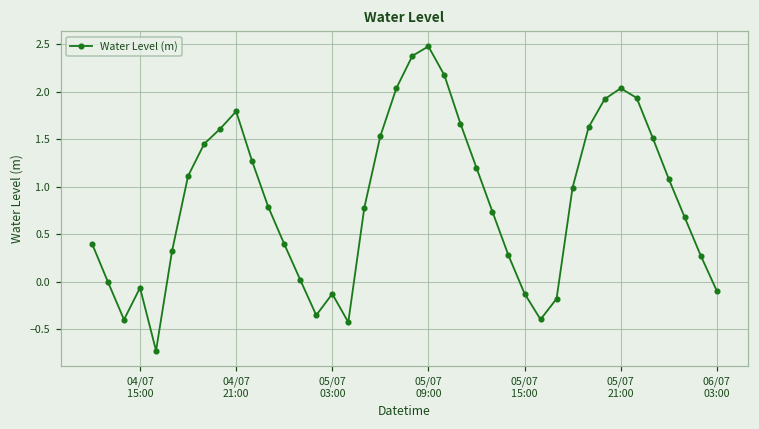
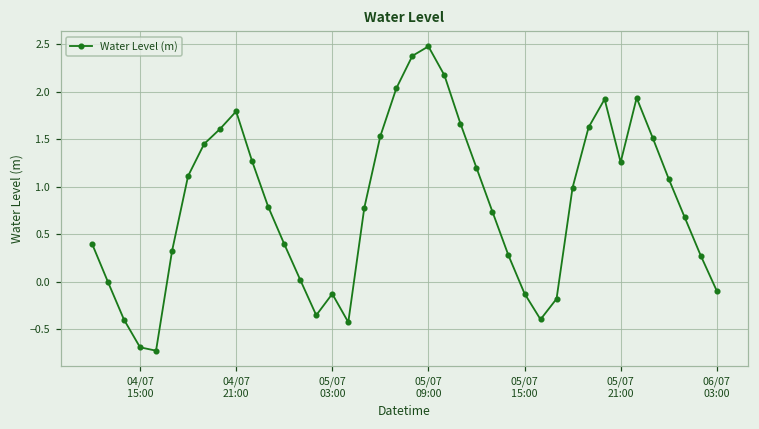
04/07 15:00: -0.1 -> -0.7
05/07 21:00: 2.0 -> 1.3
